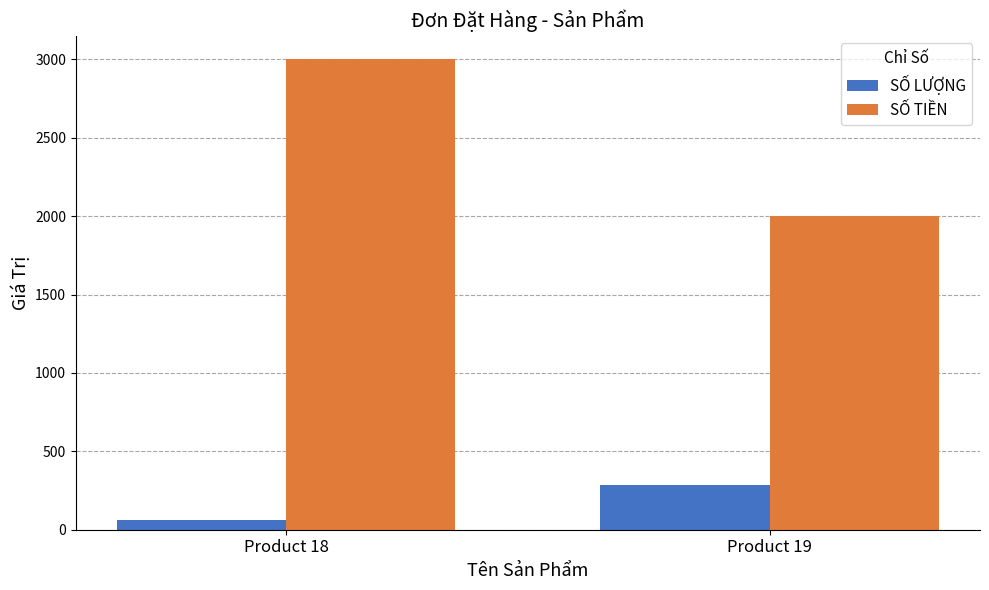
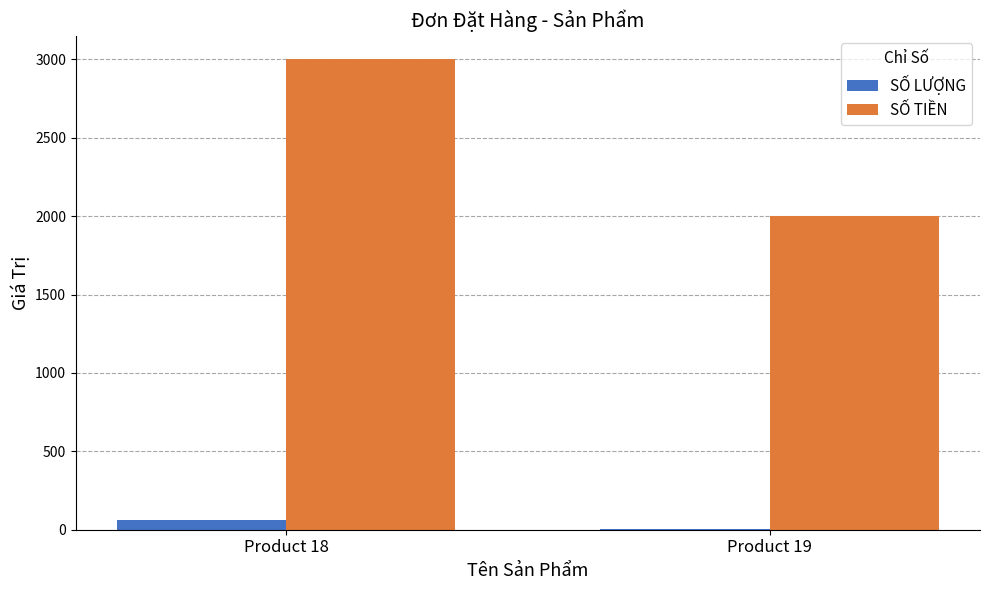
SỐ LƯỢNG, Product 19: 290 -> 0
